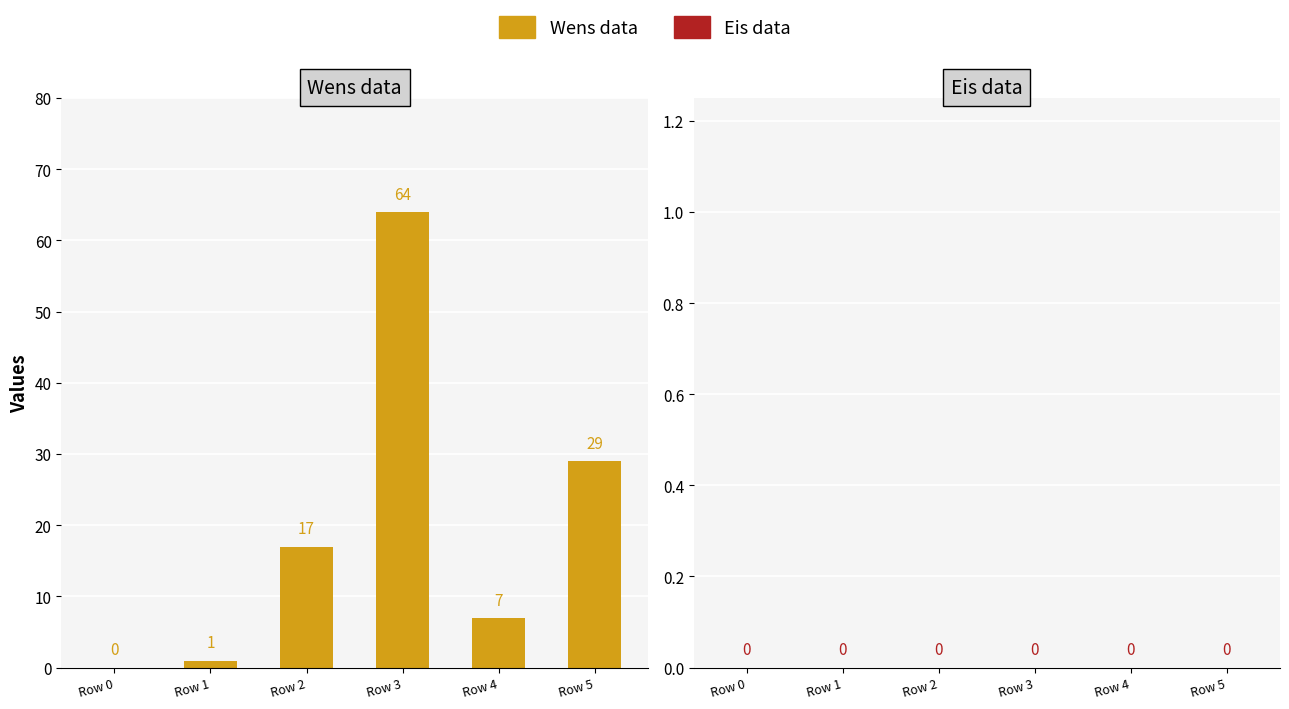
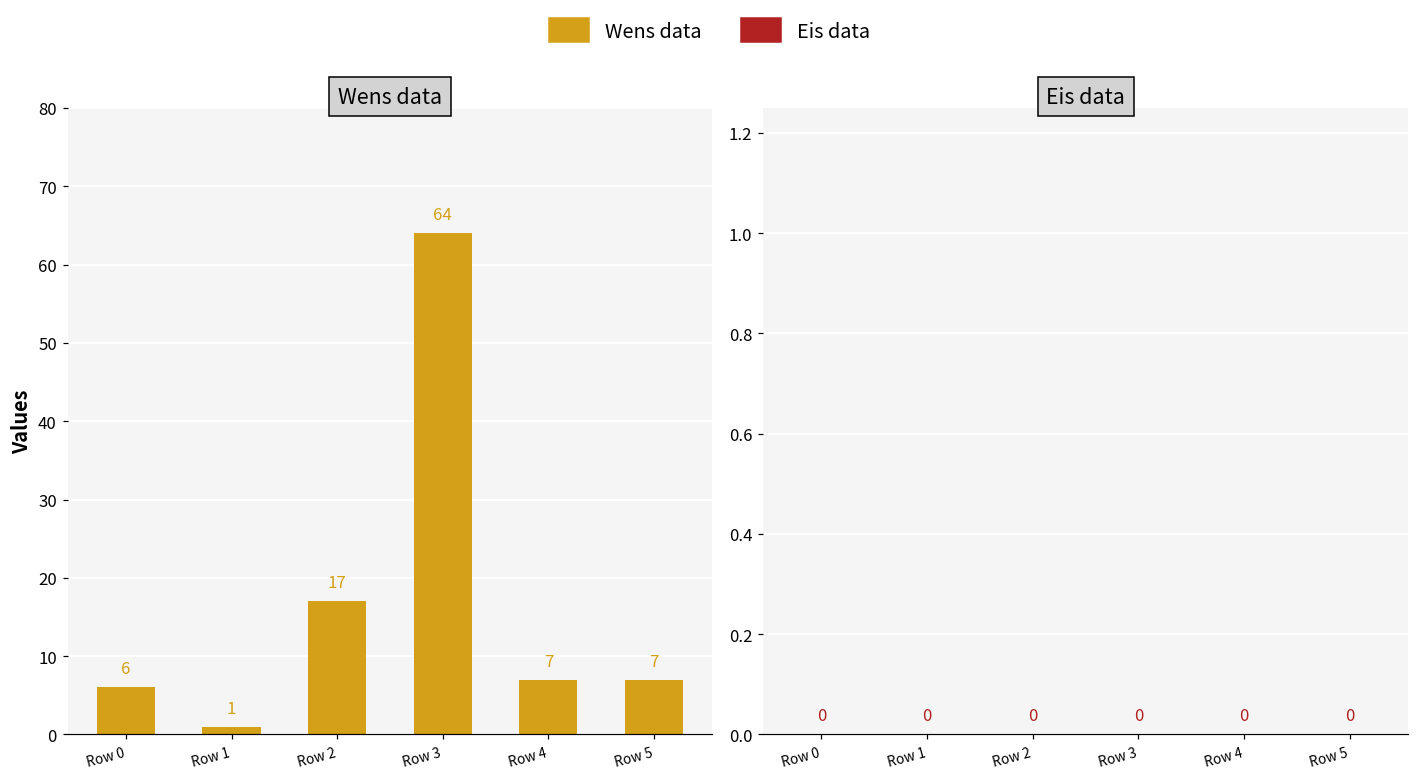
Wens data, Row 0: 0 -> 6
Wens data, Row 5: 29 -> 7
